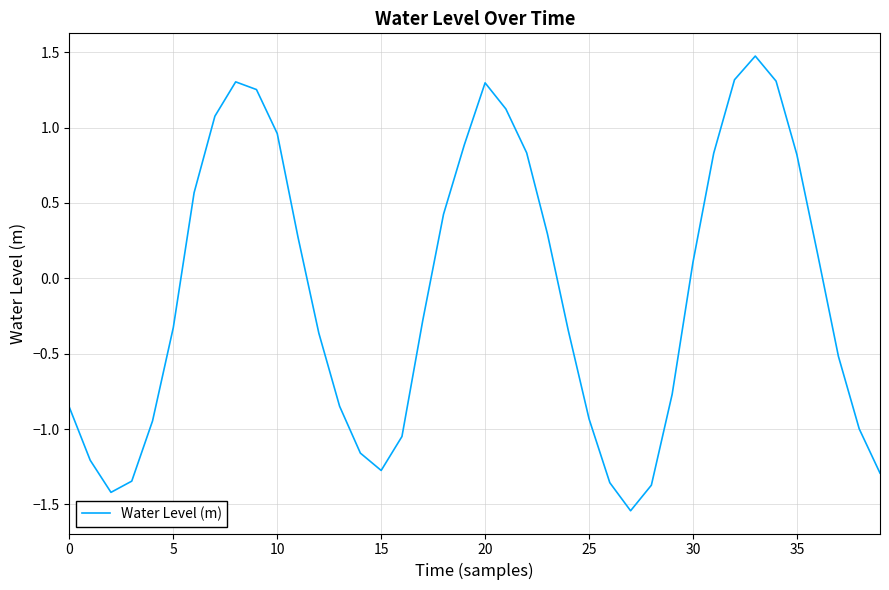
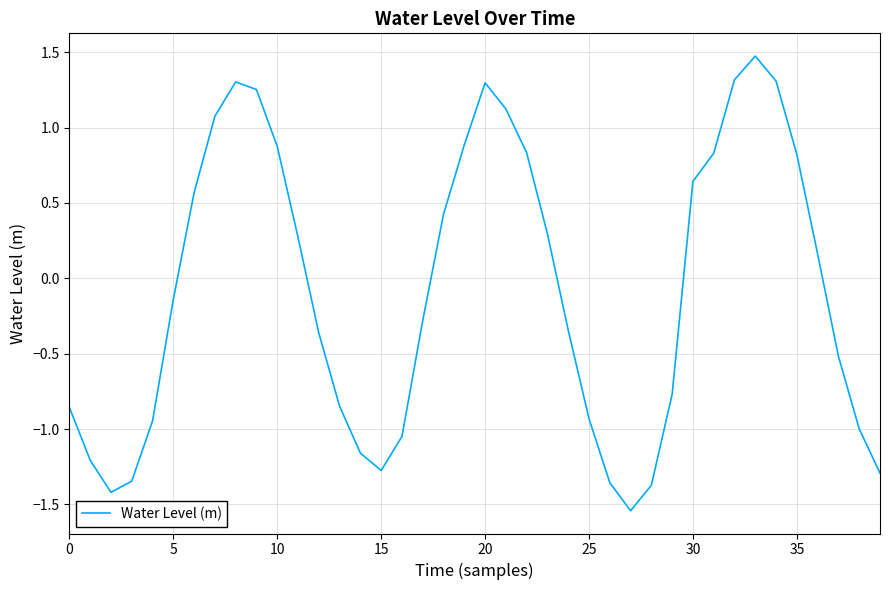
5: -0.33 -> -0.14
10: 0.96 -> 0.88
30: 0.11 -> 0.64
